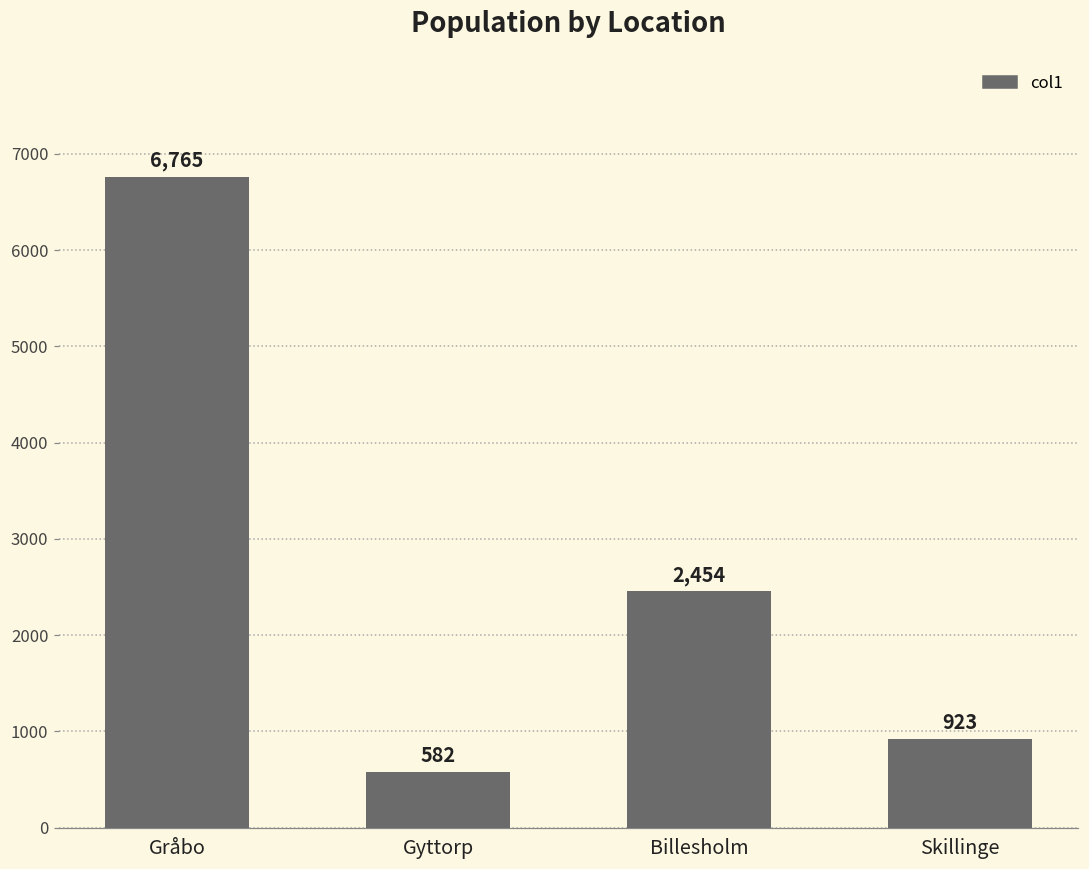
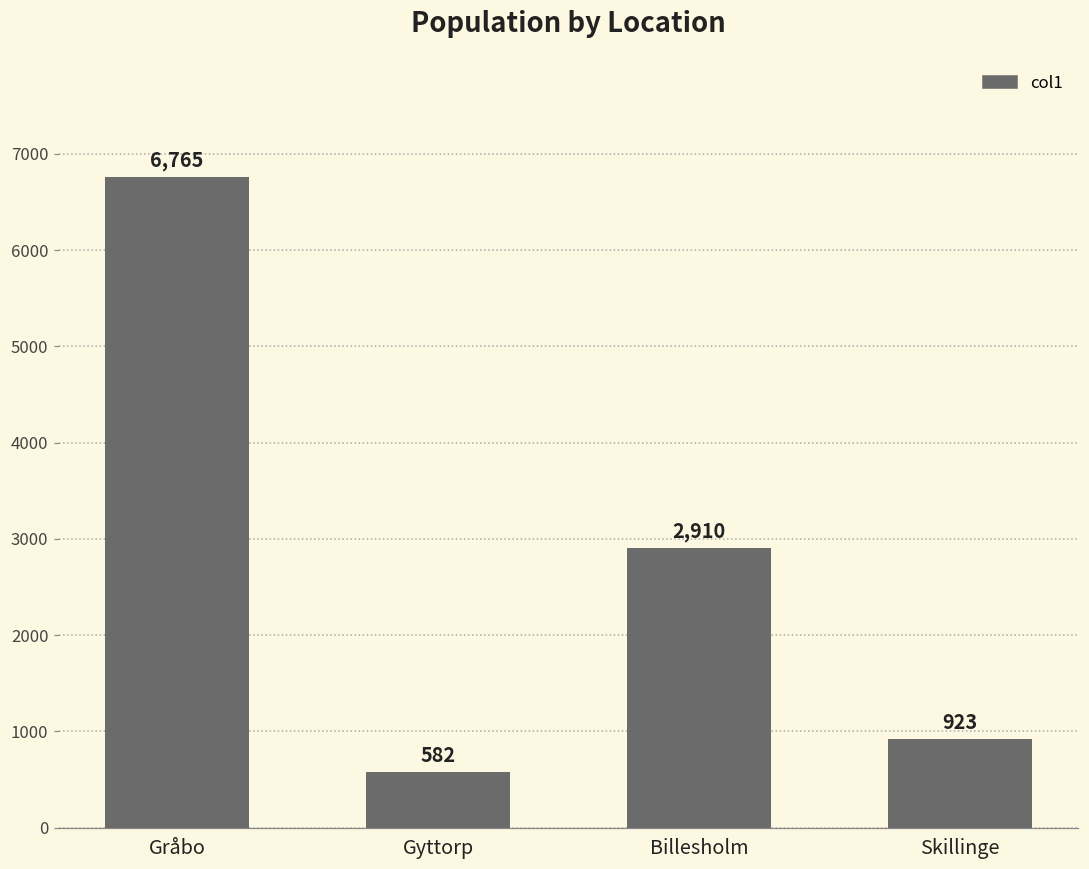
Billesholm: 2,454 -> 2,910
